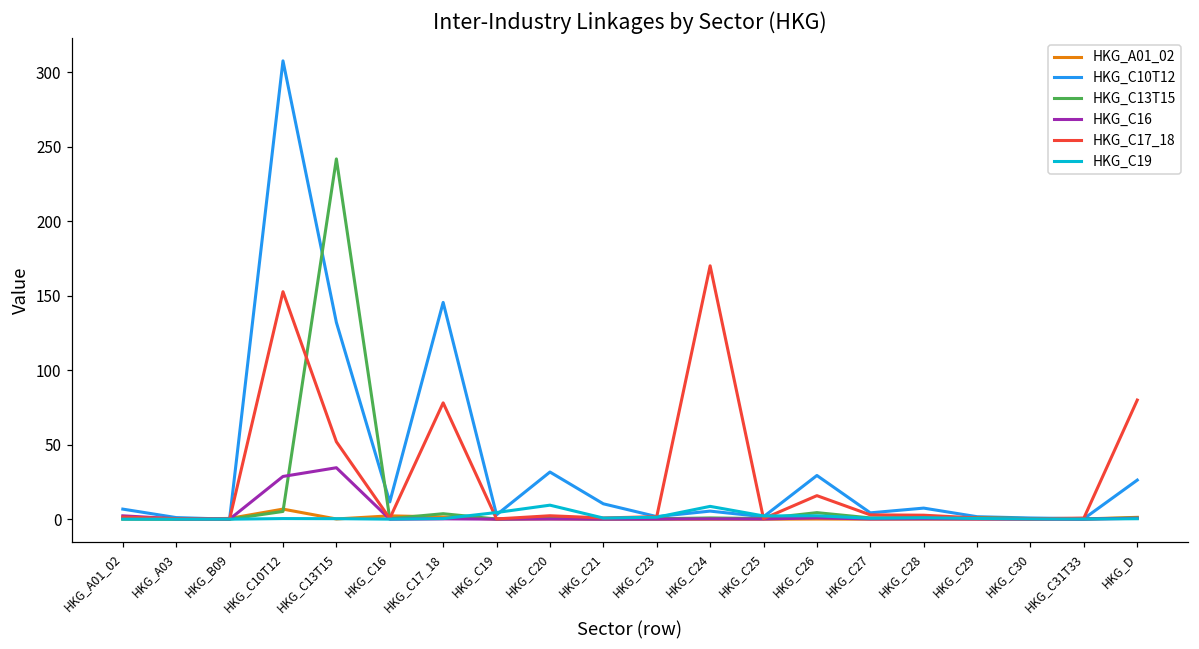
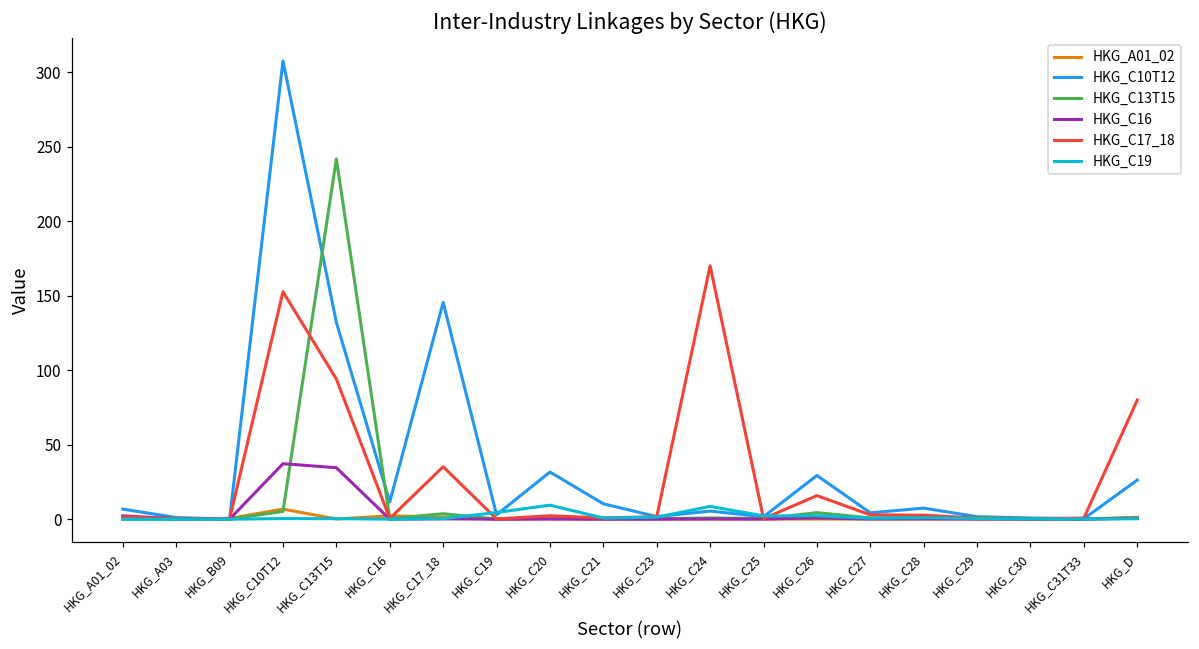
HKG_C16, HKG_C10T12: 29 -> 37
HKG_C17_18, HKG_C13T15: 52 -> 94
HKG_C17_18, HKG_C17_18: 78 -> 35
